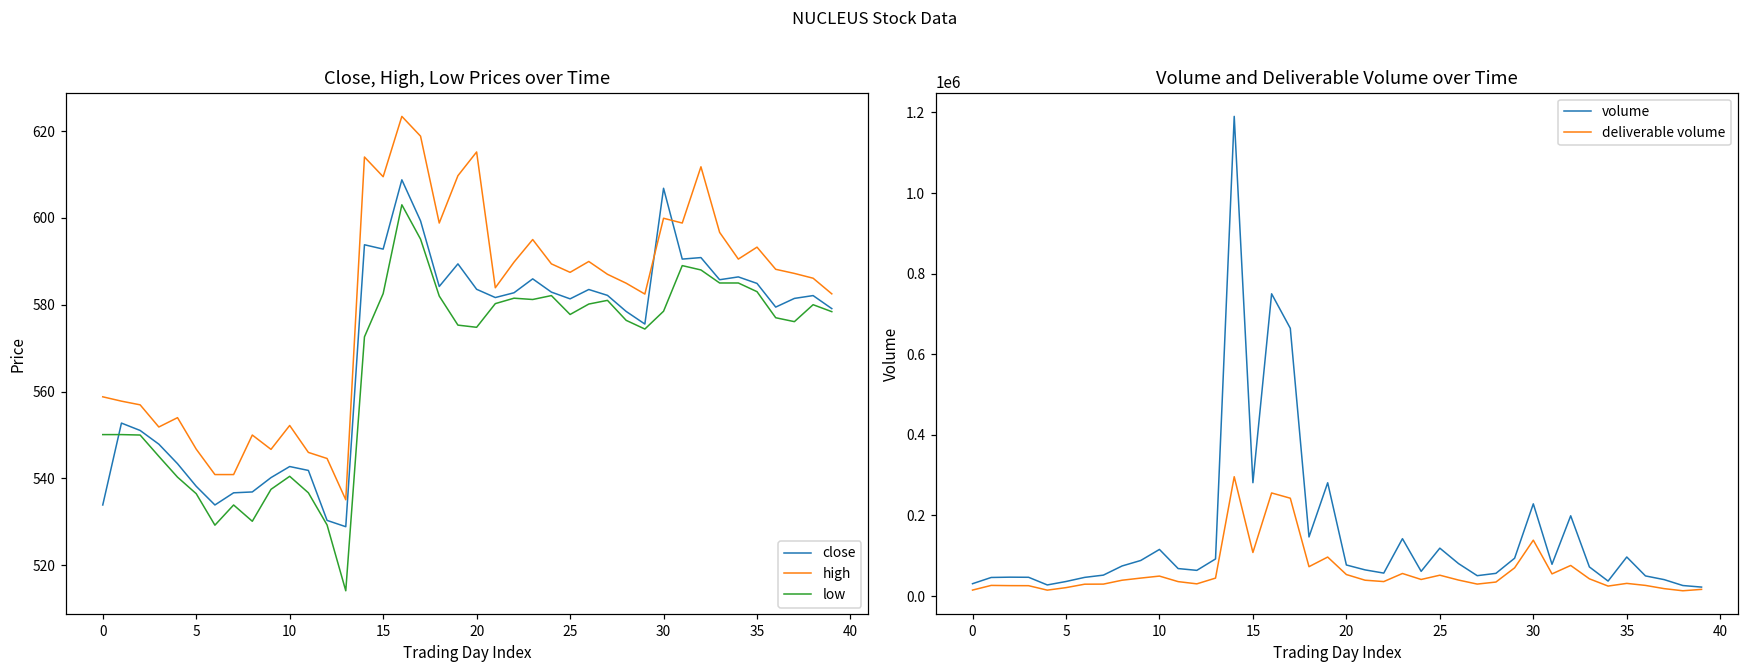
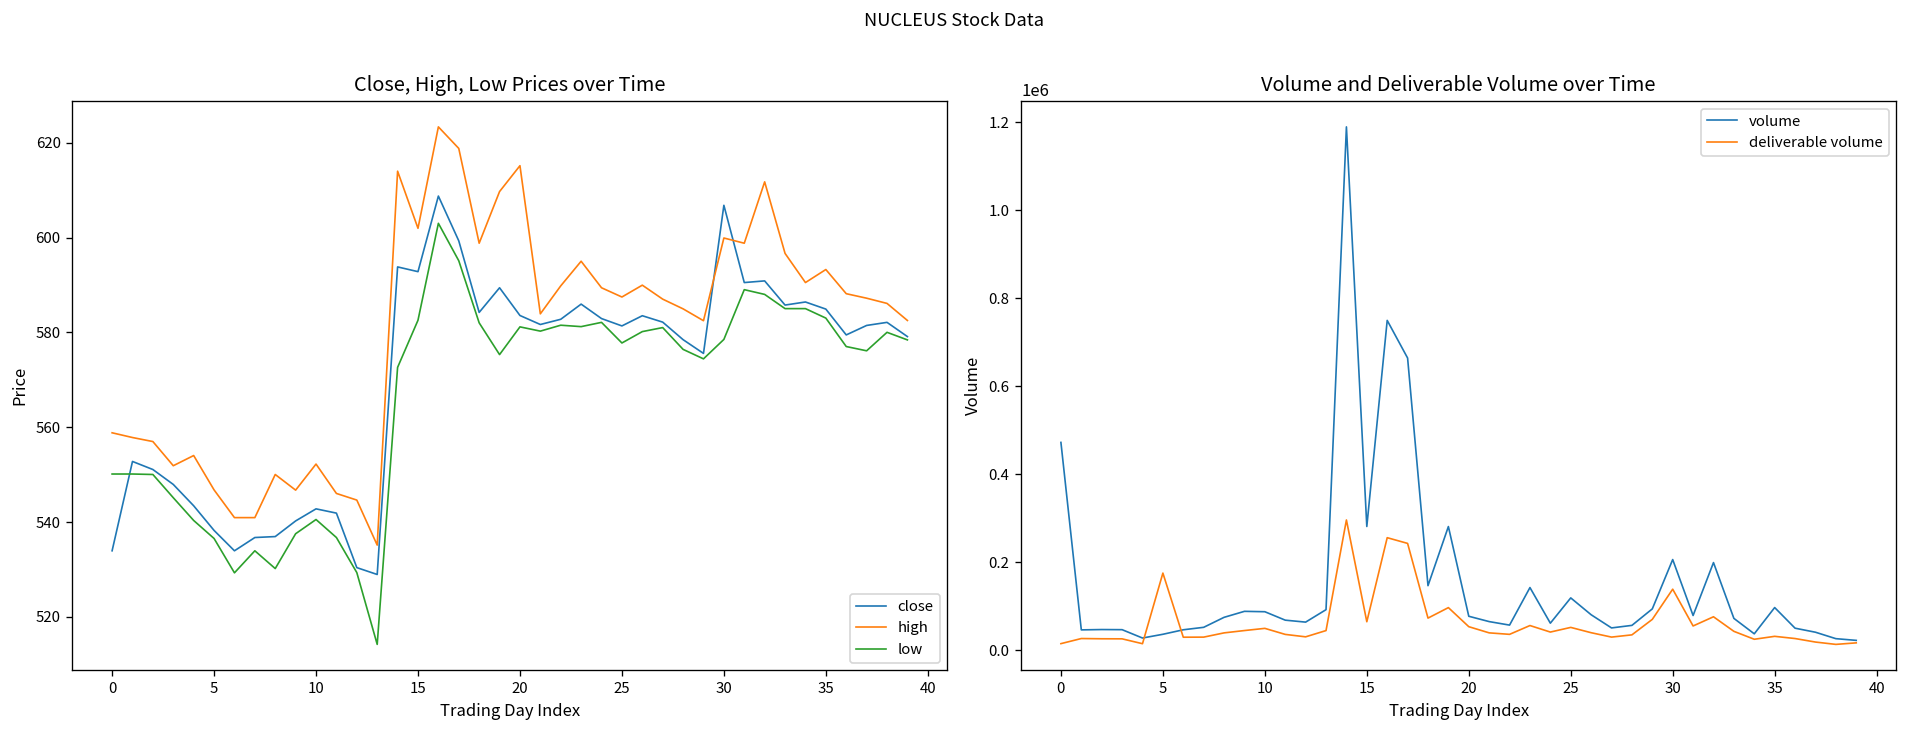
Close, High, Low Prices over Time, high, 15: 609 -> 602
Close, High, Low Prices over Time, low, 20: 575 -> 581
Volume and Deliverable Volume over Time, volume, 0: 30000 -> 470000
Volume and Deliverable Volume over Time, deliverable volume, 5: 20000 -> 180000
Volume and Deliverable Volume over Time, volume, 10: 120000 -> 90000
Volume and Deliverable Volume over Time, deliverable volume, 15: 110000 -> 60000
Volume and Deliverable Volume over Time, volume, 30: 230000 -> 210000
